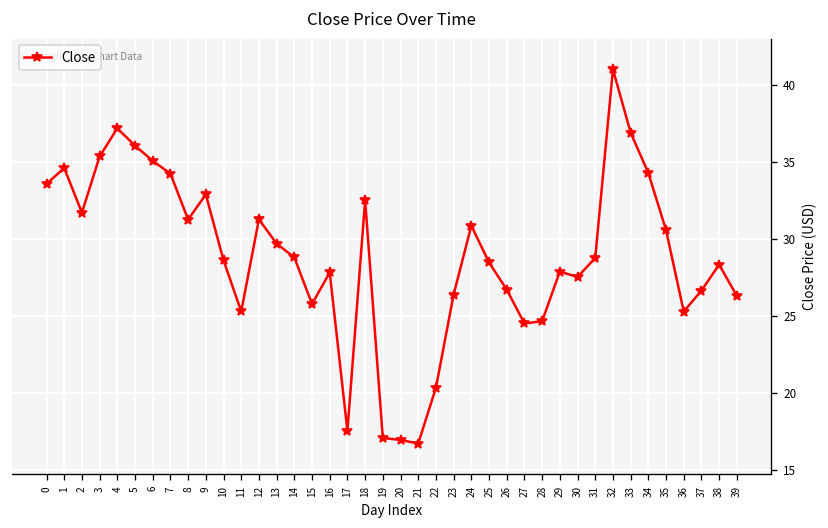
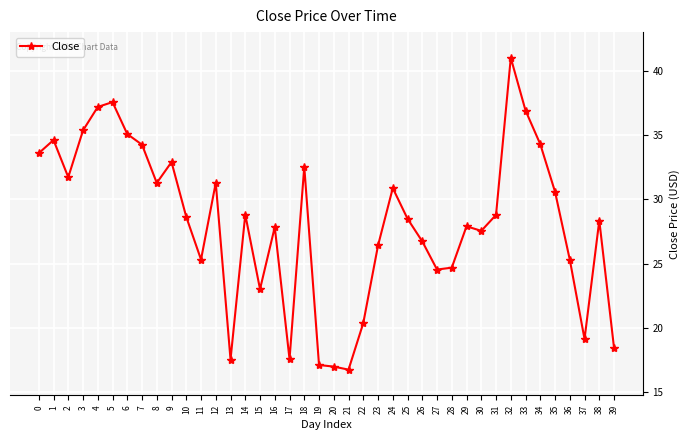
5: 36.1 -> 37.6
13: 29.7 -> 17.5
15: 25.8 -> 23.0
37: 26.7 -> 19.1
39: 26.3 -> 18.4
